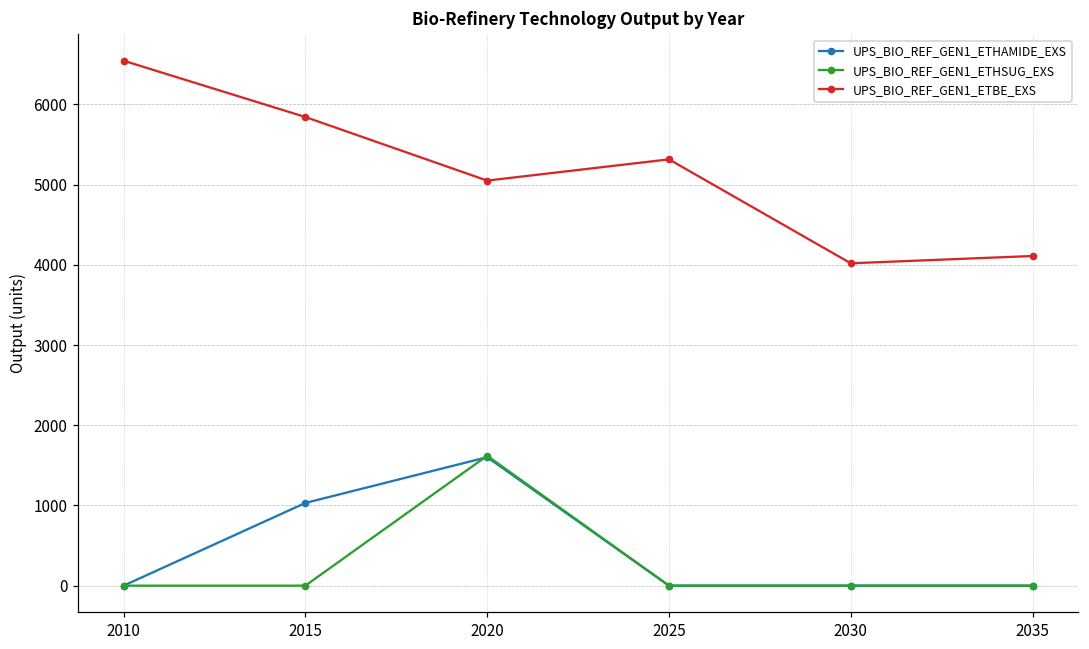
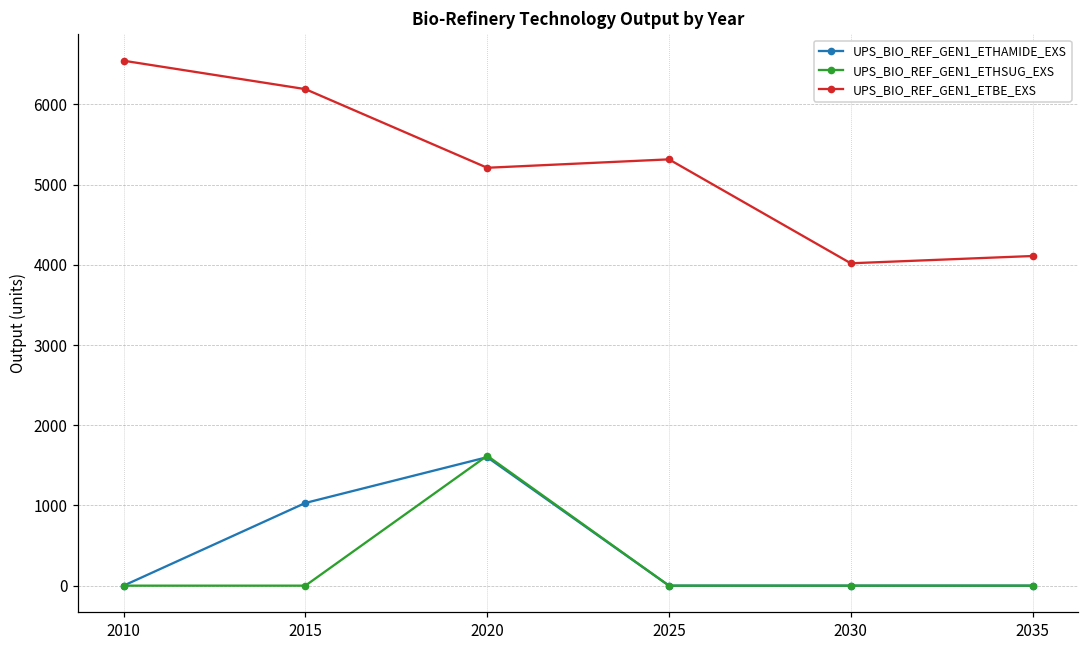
UPS_BIO_REF_GEN1_ETBE_EXS, 2015: 5800 -> 6200
UPS_BIO_REF_GEN1_ETBE_EXS, 2020: 5000 -> 5200
